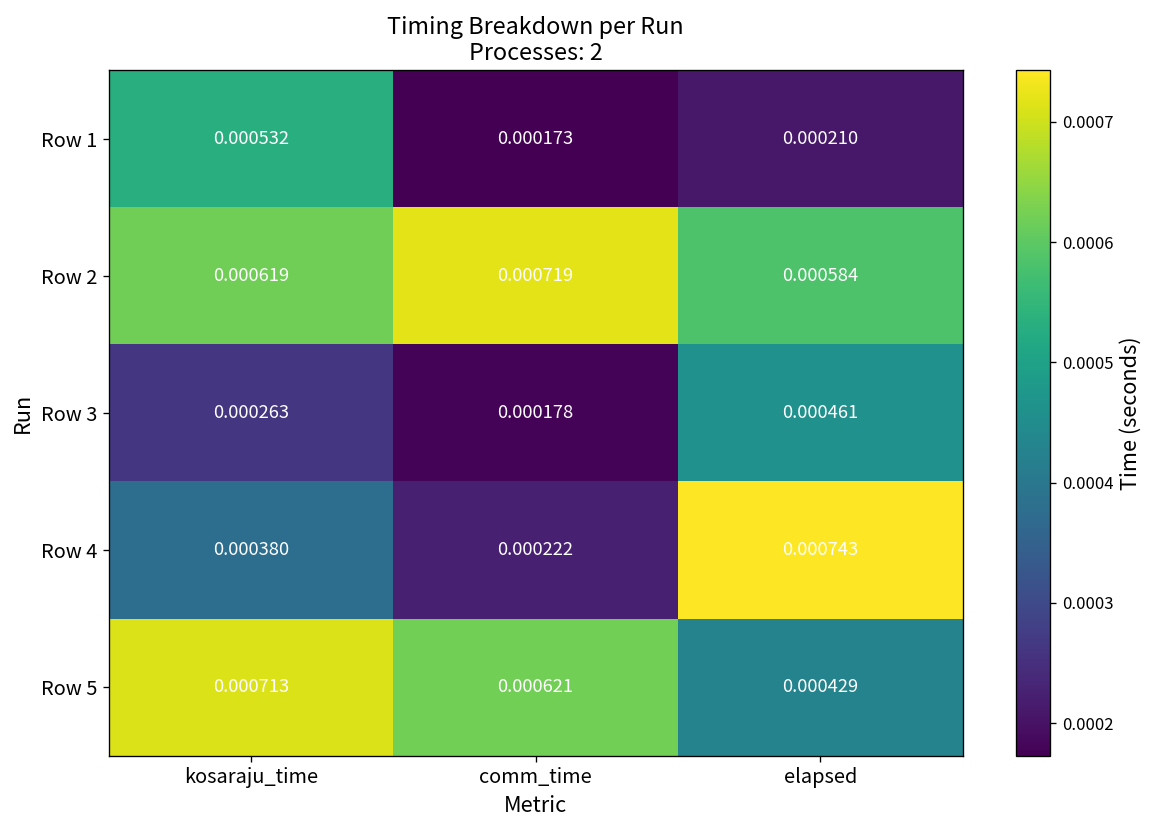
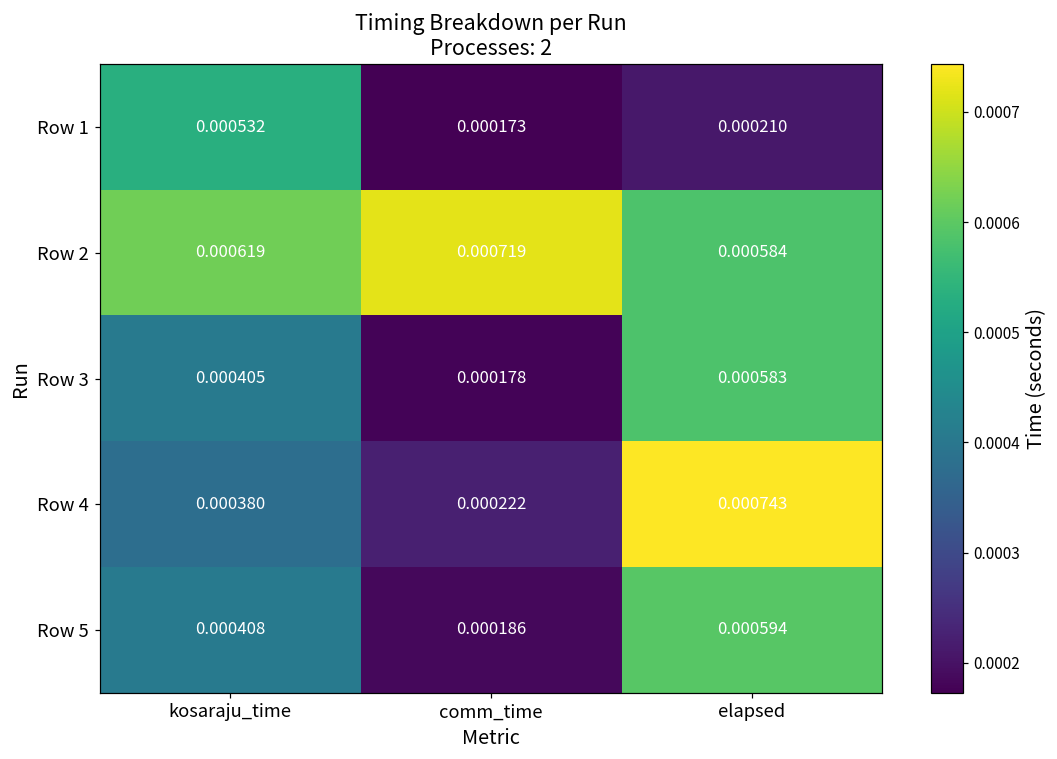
Row 3, kosaraju_time: 0.000263 -> 0.000405
Row 3, elapsed: 0.000461 -> 0.000583
Row 5, kosaraju_time: 0.000713 -> 0.000408
Row 5, comm_time: 0.000621 -> 0.000186
Row 5, elapsed: 0.000429 -> 0.000594
